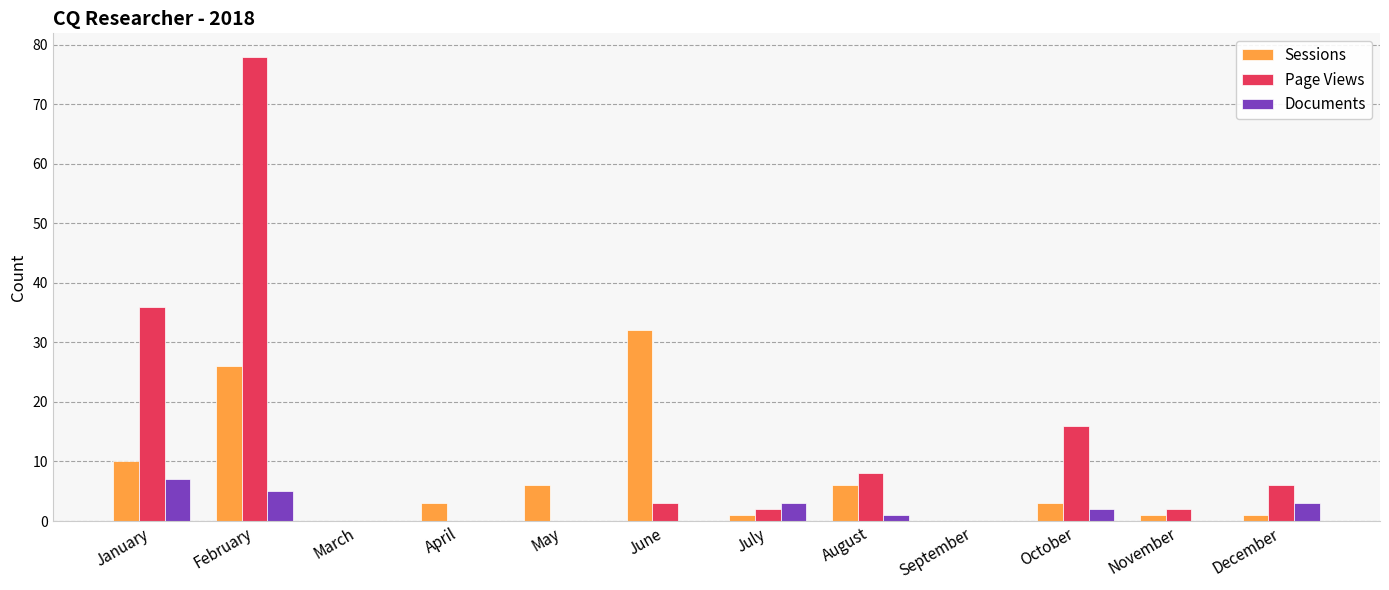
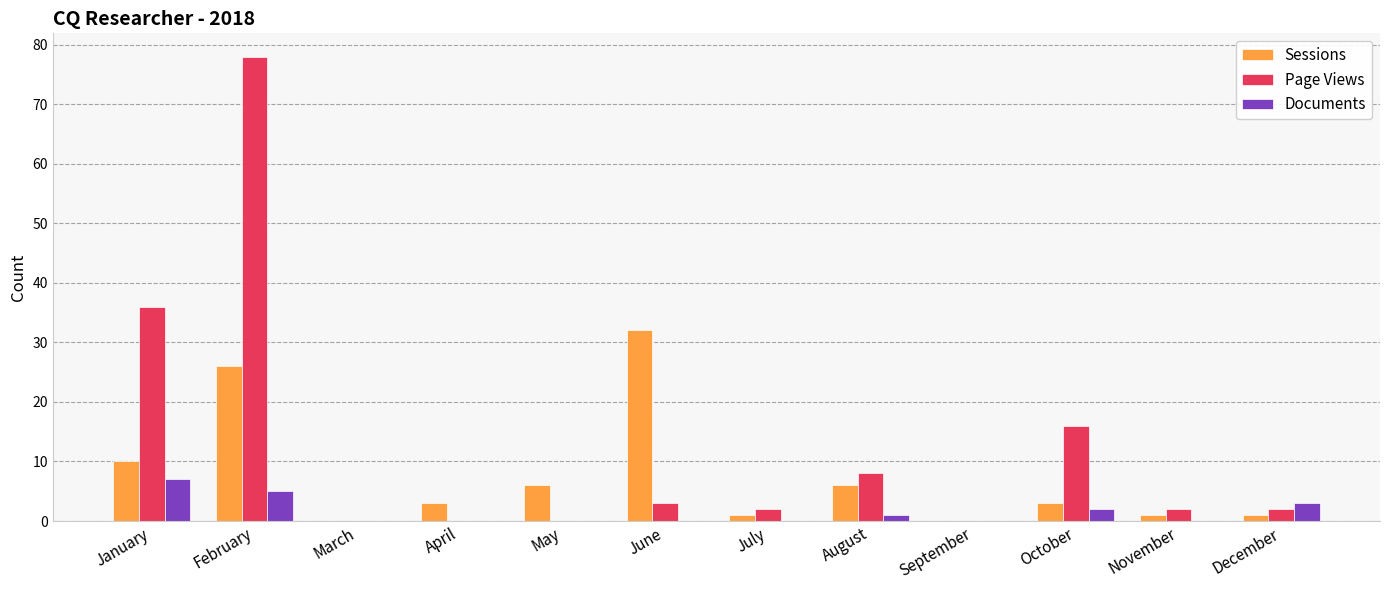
Documents, July: 3 -> 0
Page Views, December: 6 -> 2
